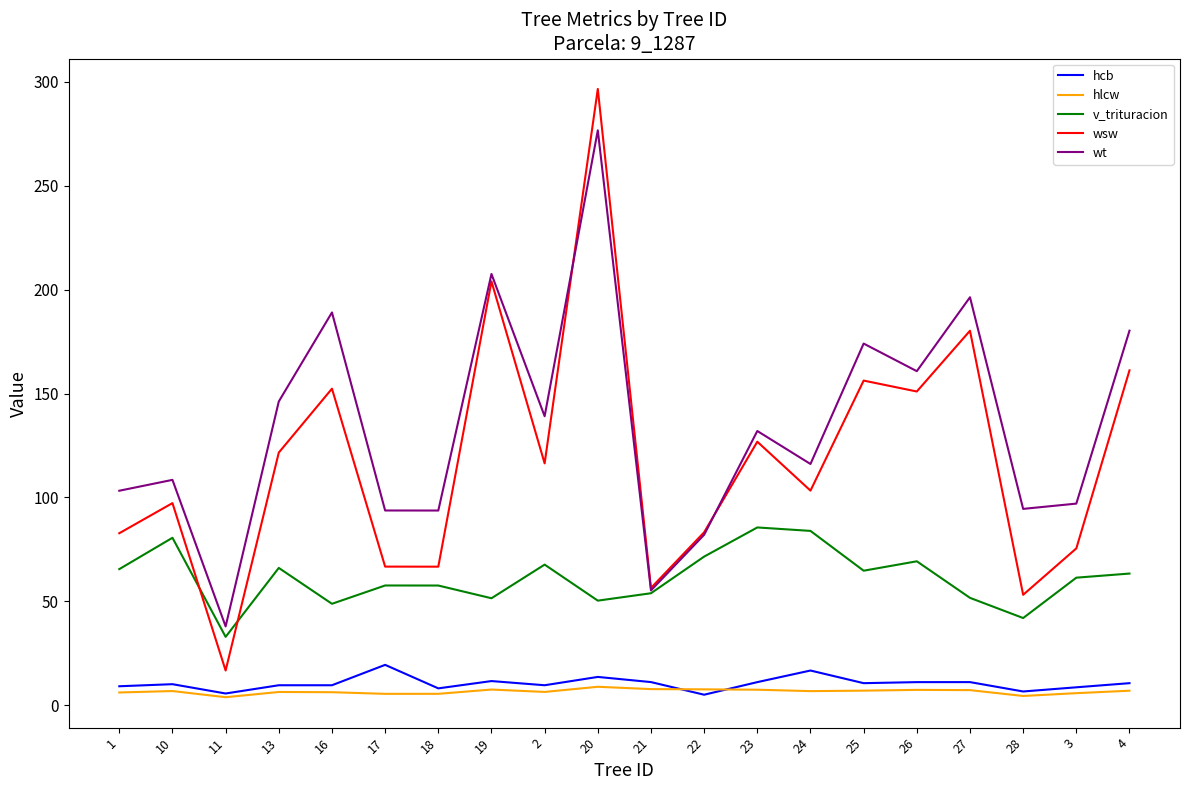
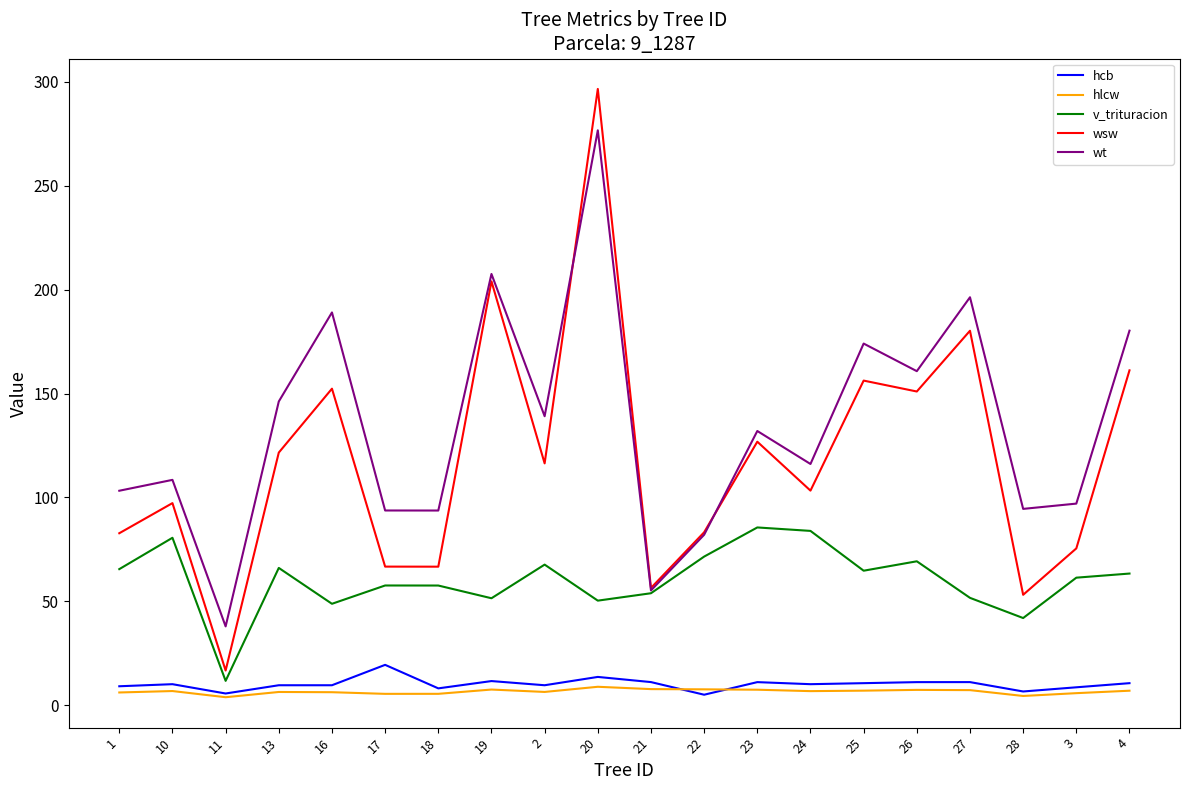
v_trituracion, 11: 33 -> 12
hcb, 24: 17 -> 10
